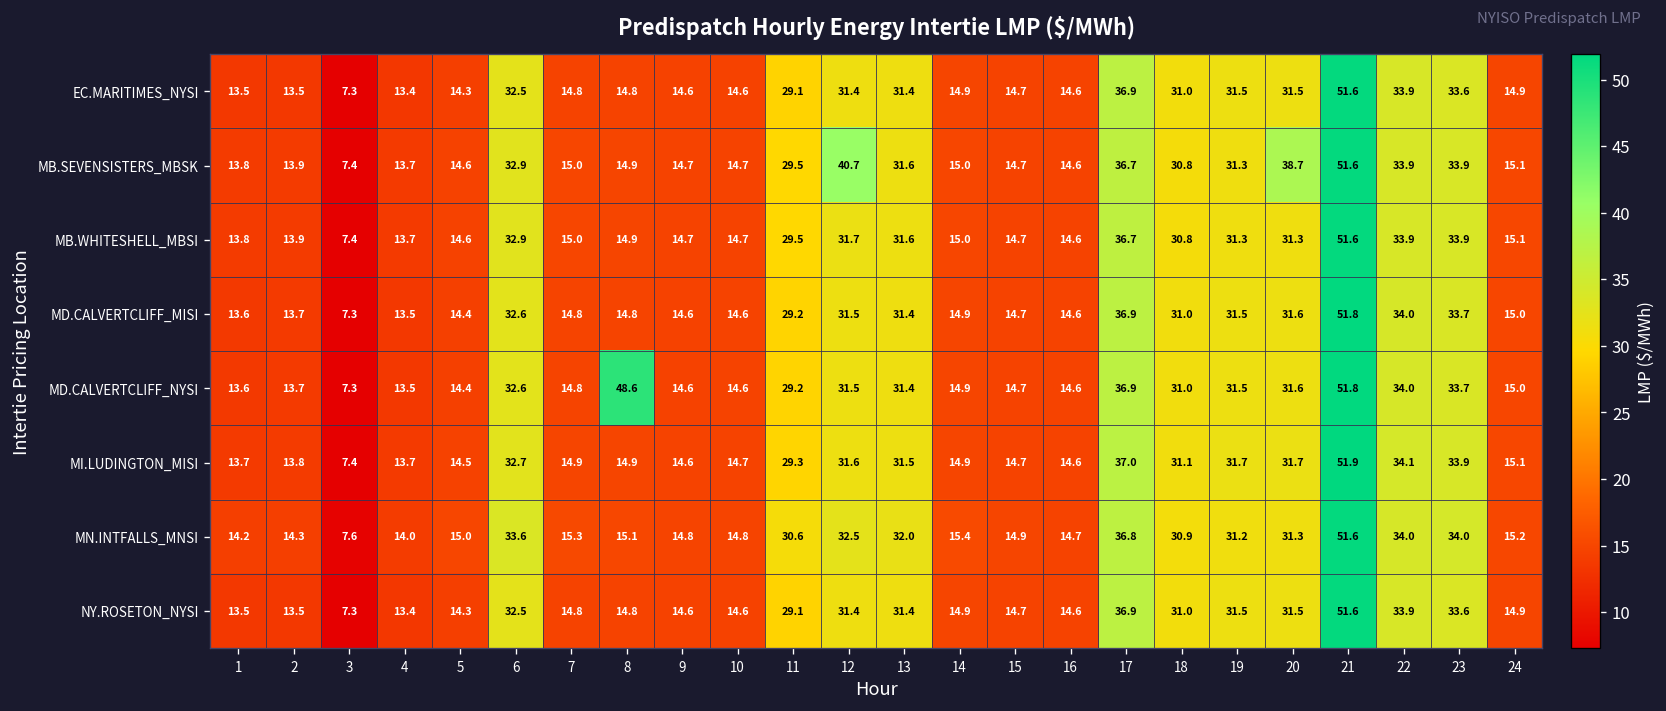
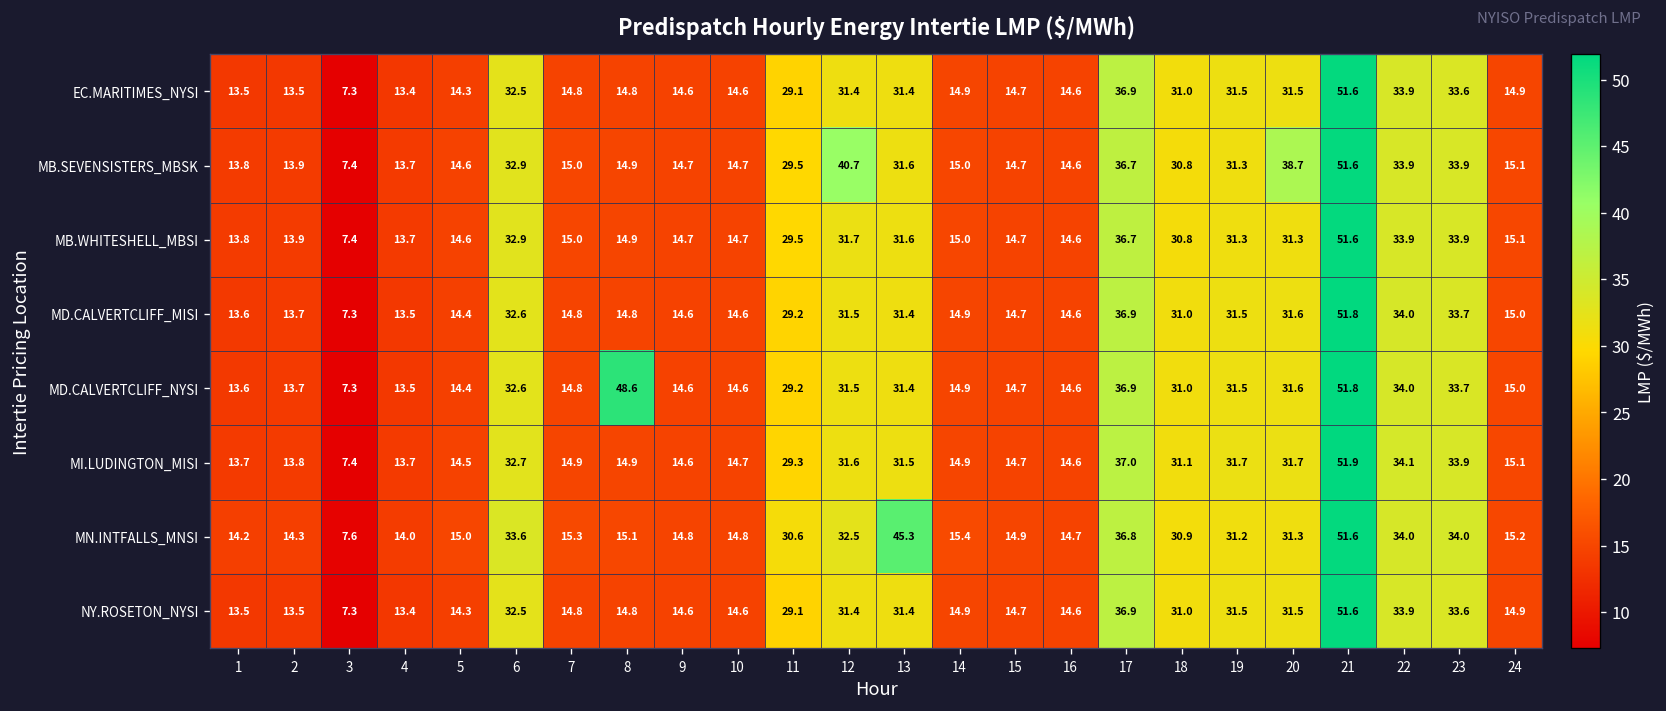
MN.INTFALLS_MNSI, 13: 32.0 -> 45.3
